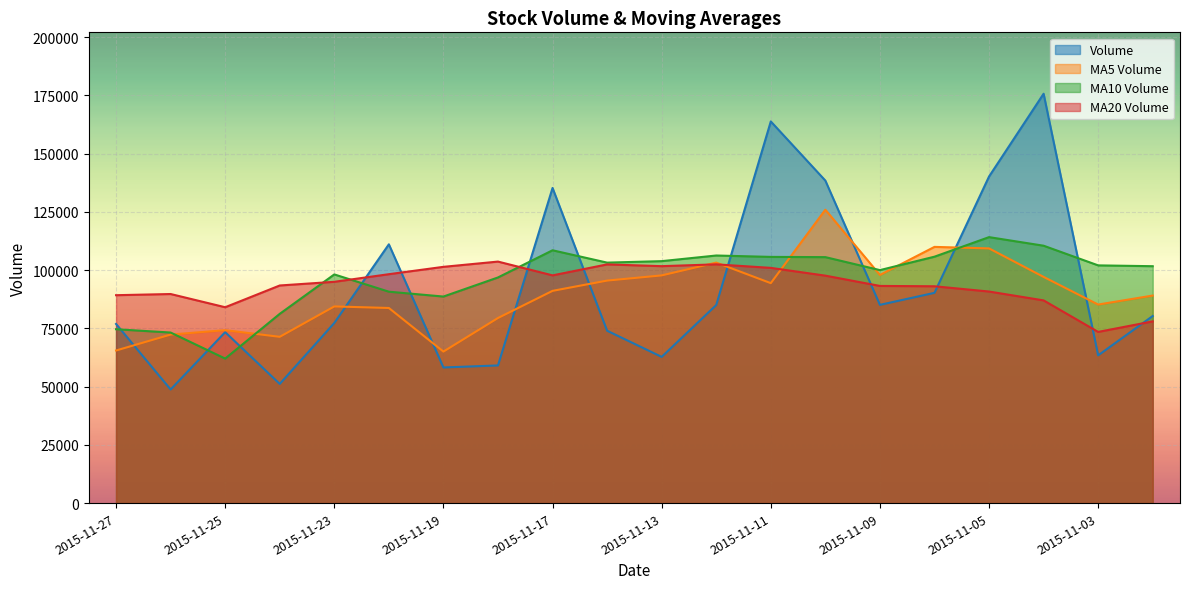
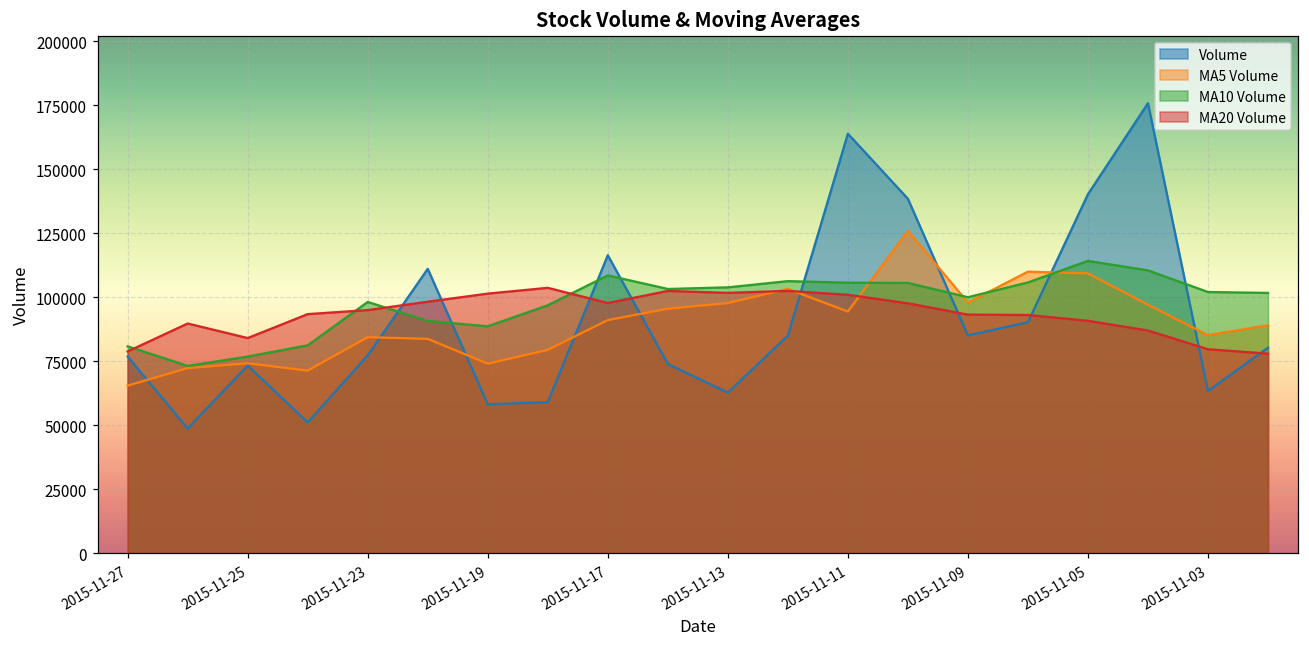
MA10 Volume, 2015-11-27: 75000 -> 81000
MA20 Volume, 2015-11-27: 89000 -> 79000
MA10 Volume, 2015-11-25: 62000 -> 77000
MA5 Volume, 2015-11-19: 65000 -> 74000
Volume, 2015-11-17: 135000 -> 116000
MA20 Volume, 2015-11-03: 73000 -> 80000
